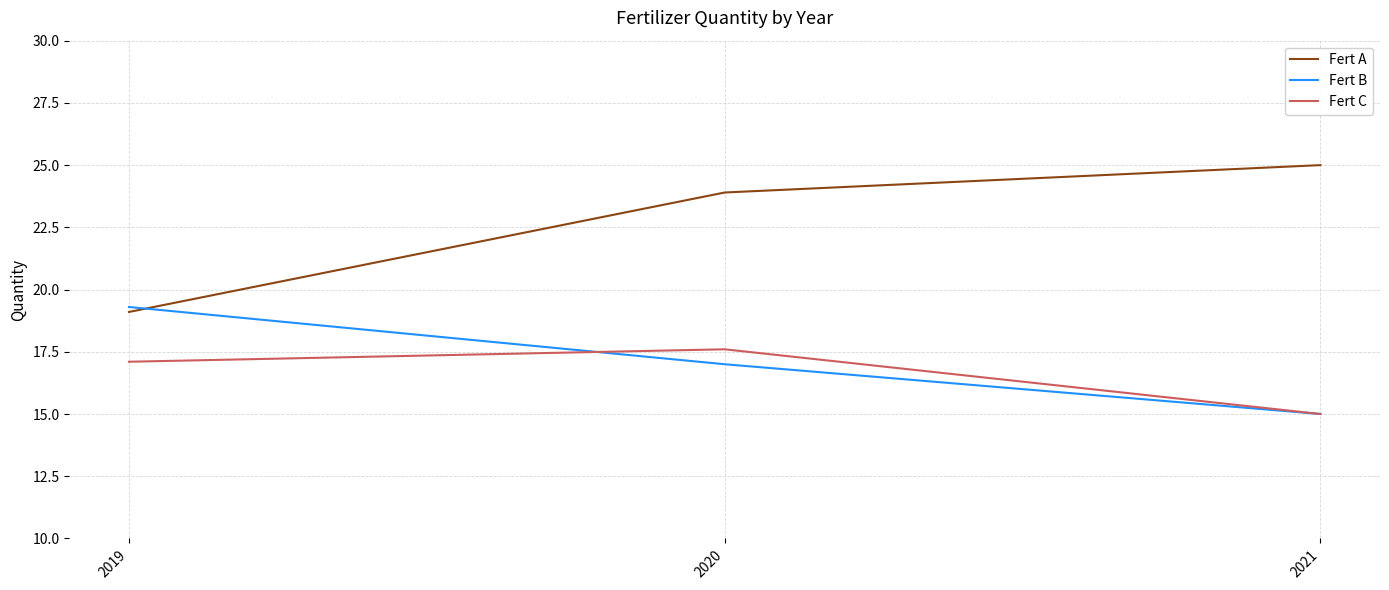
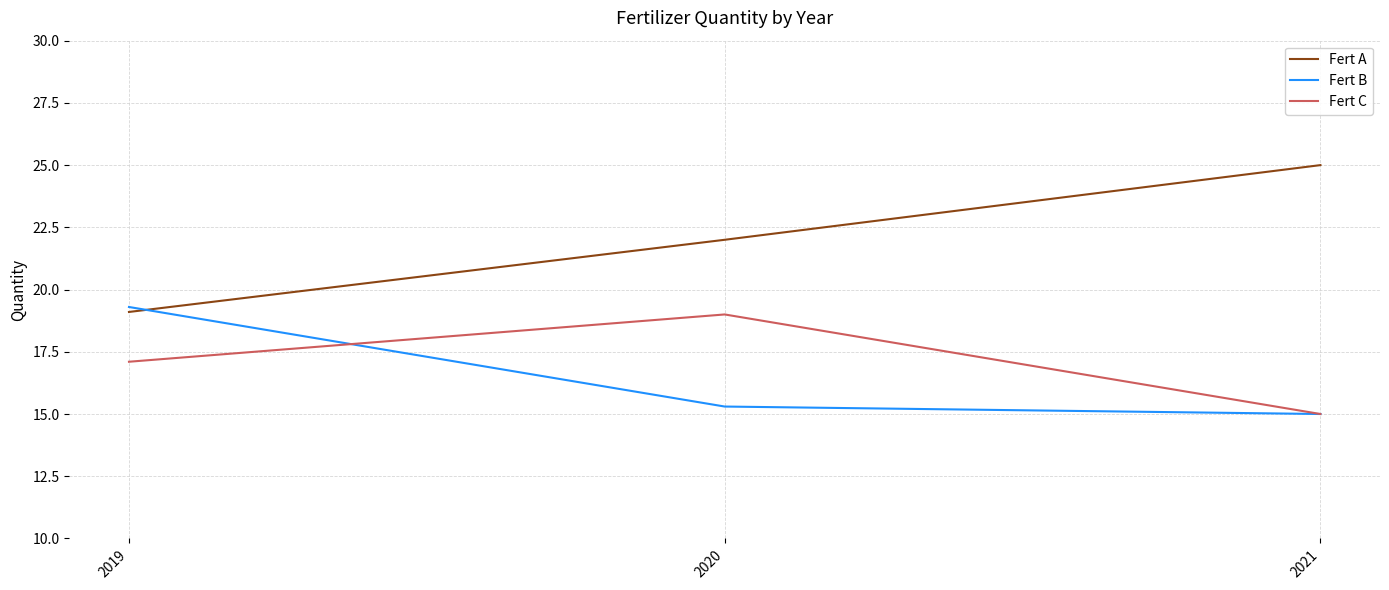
Fert A, 2020: 23.9 -> 22.0
Fert B, 2020: 17.0 -> 15.3
Fert C, 2020: 17.6 -> 19.0
